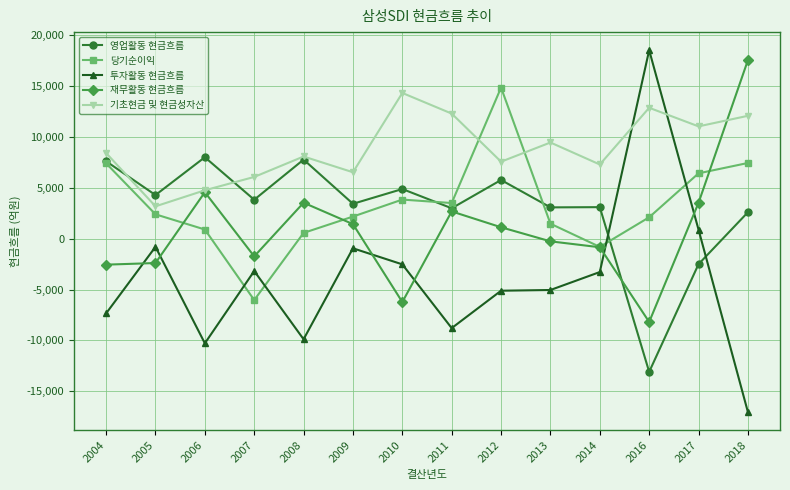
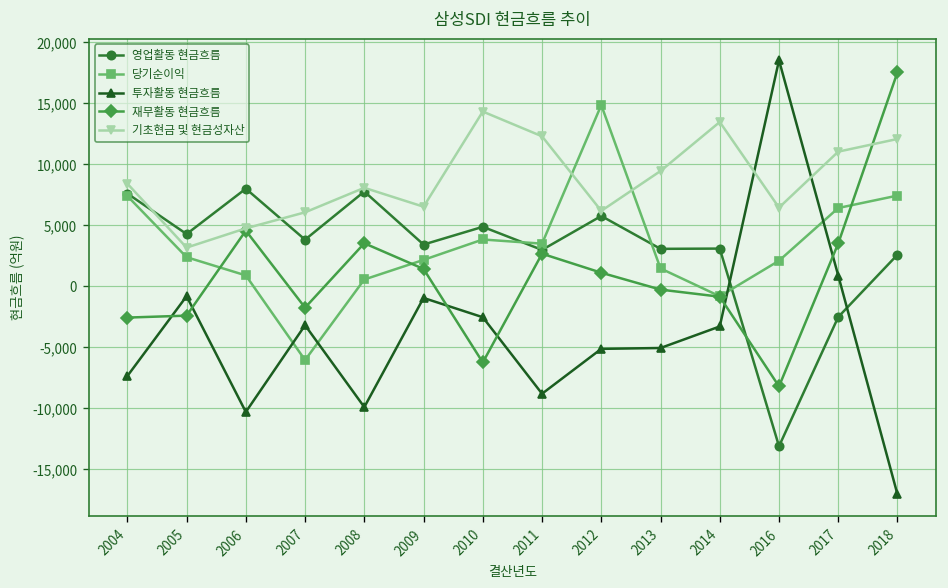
기초현금 및 현금성자산, 2012: 7,600 -> 6,200
기초현금 및 현금성자산, 2014: 7,300 -> 13,500
기초현금 및 현금성자산, 2016: 12,900 -> 6,500
